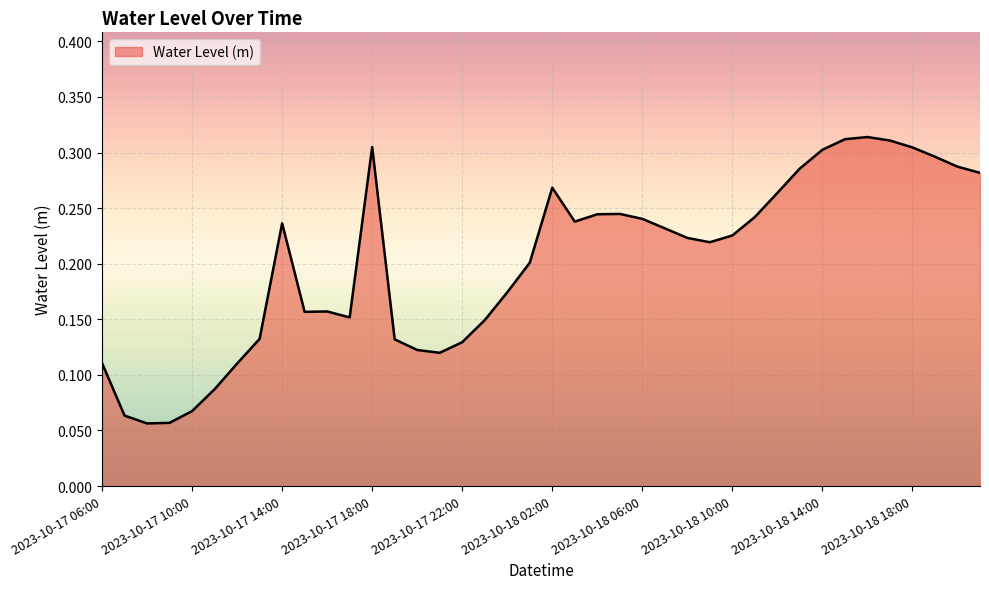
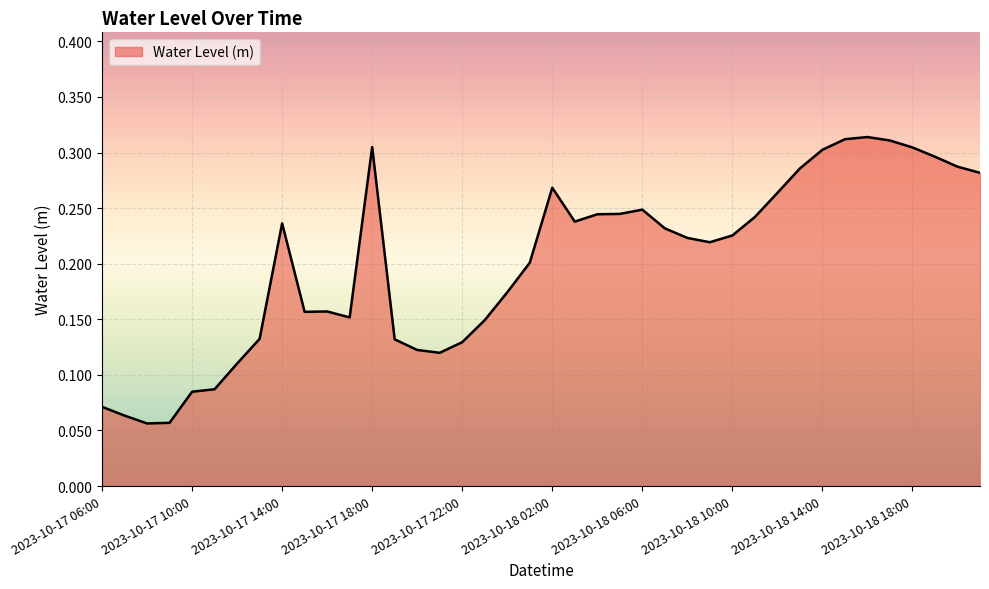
2023-10-17 06:00: 0.111 -> 0.071
2023-10-17 10:00: 0.067 -> 0.085
2023-10-18 06:00: 0.240 -> 0.249
